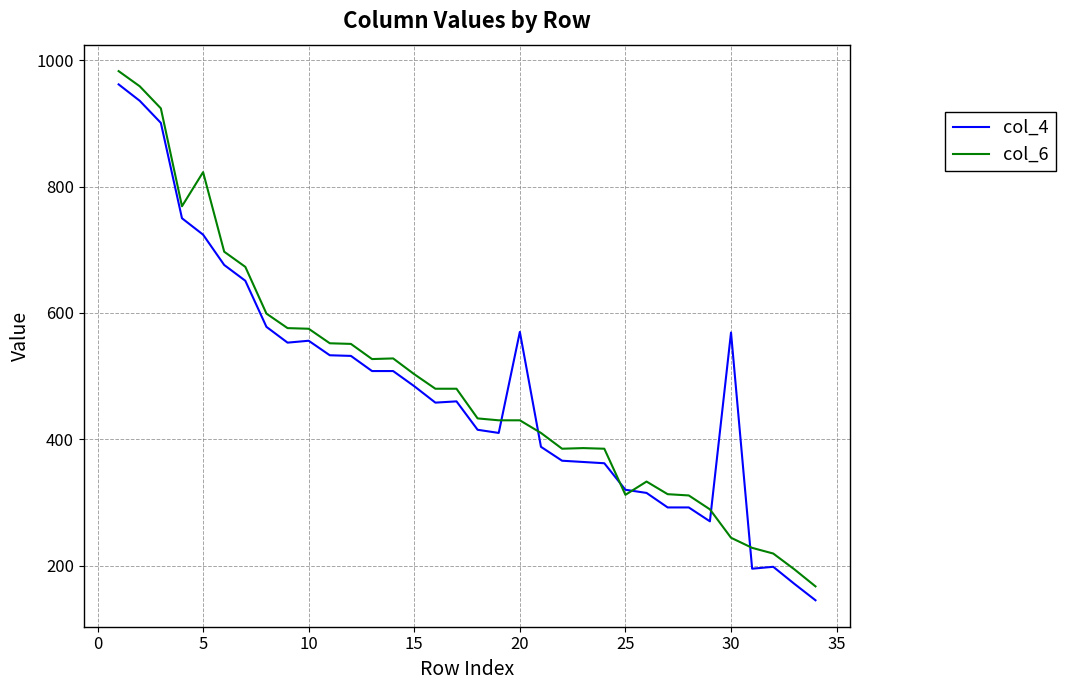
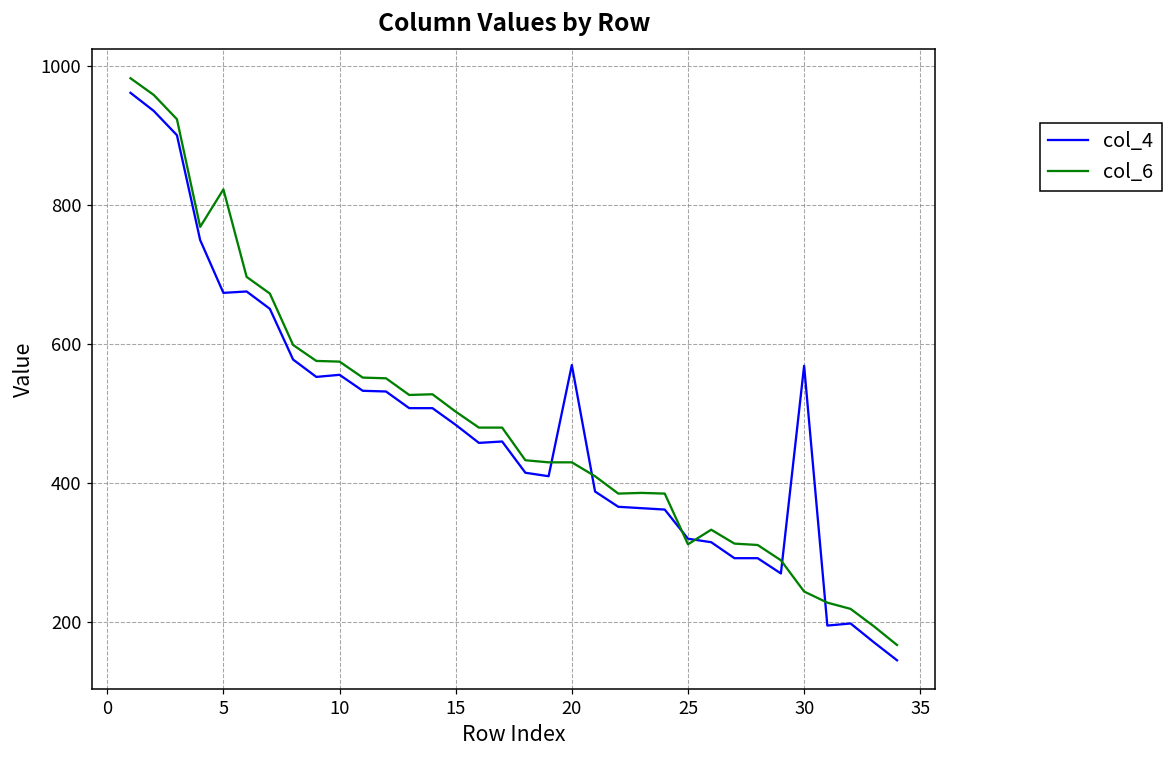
col_4, 5: 720 -> 670
